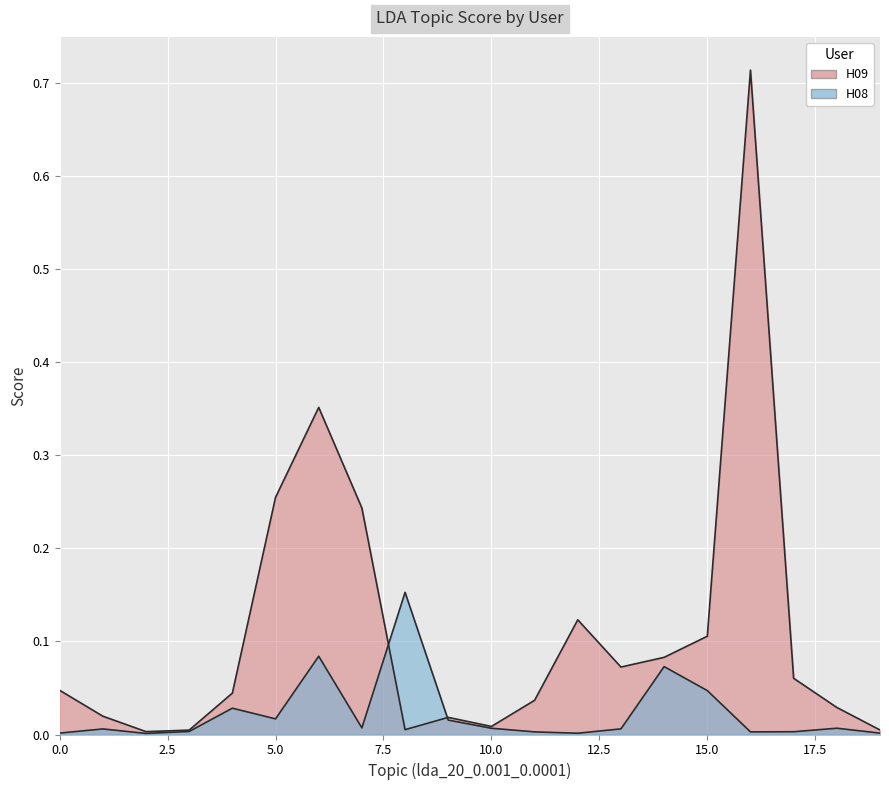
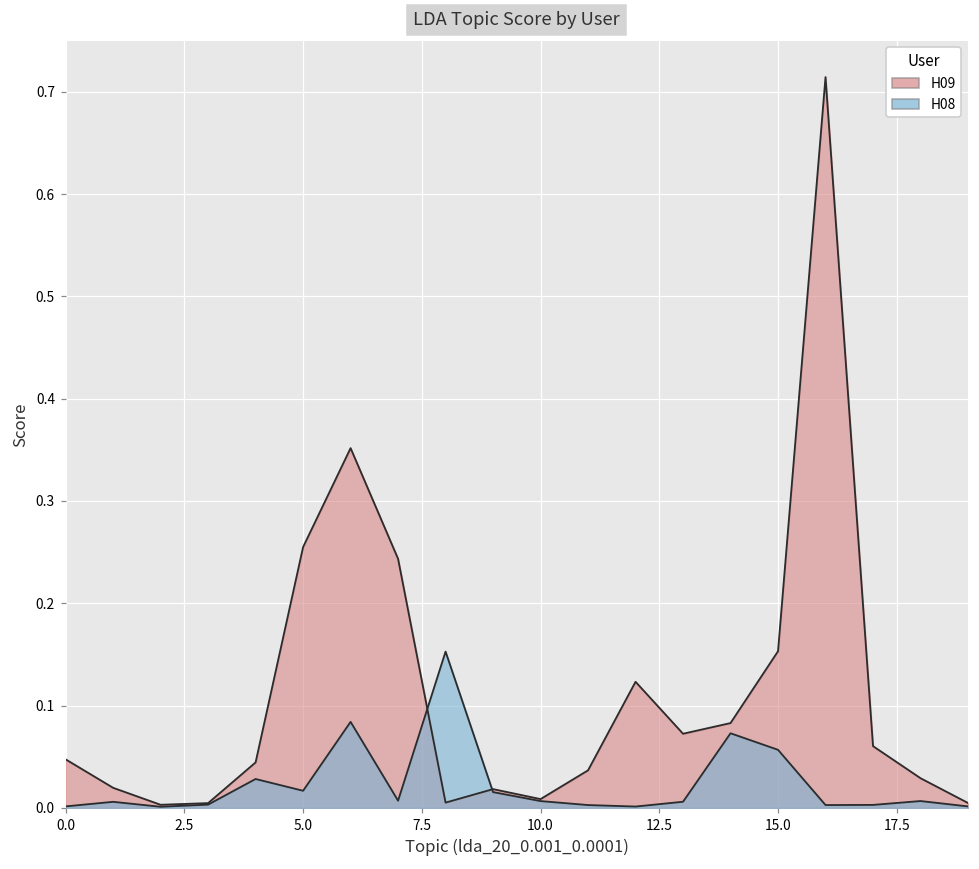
H09, 15.0: 0.11 -> 0.15
H08, 15.0: 0.05 -> 0.06
